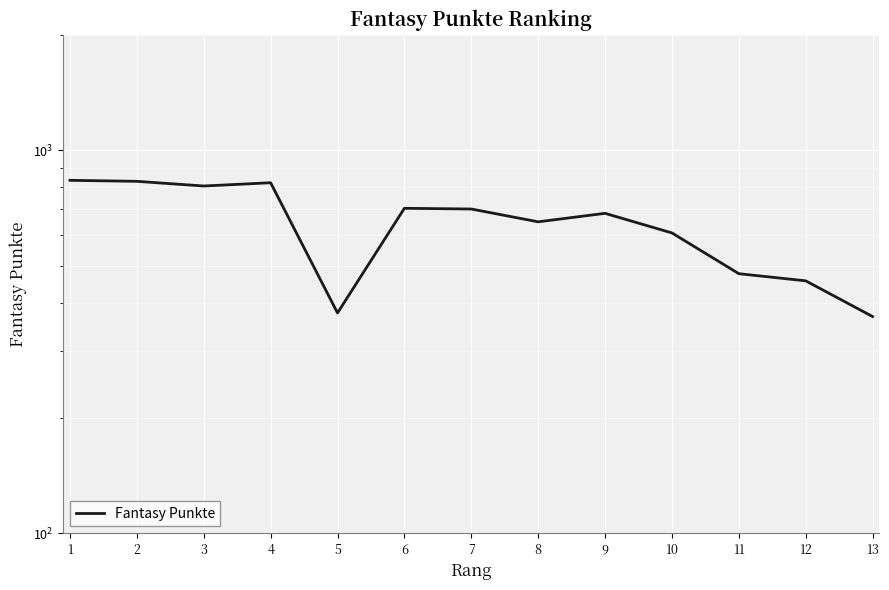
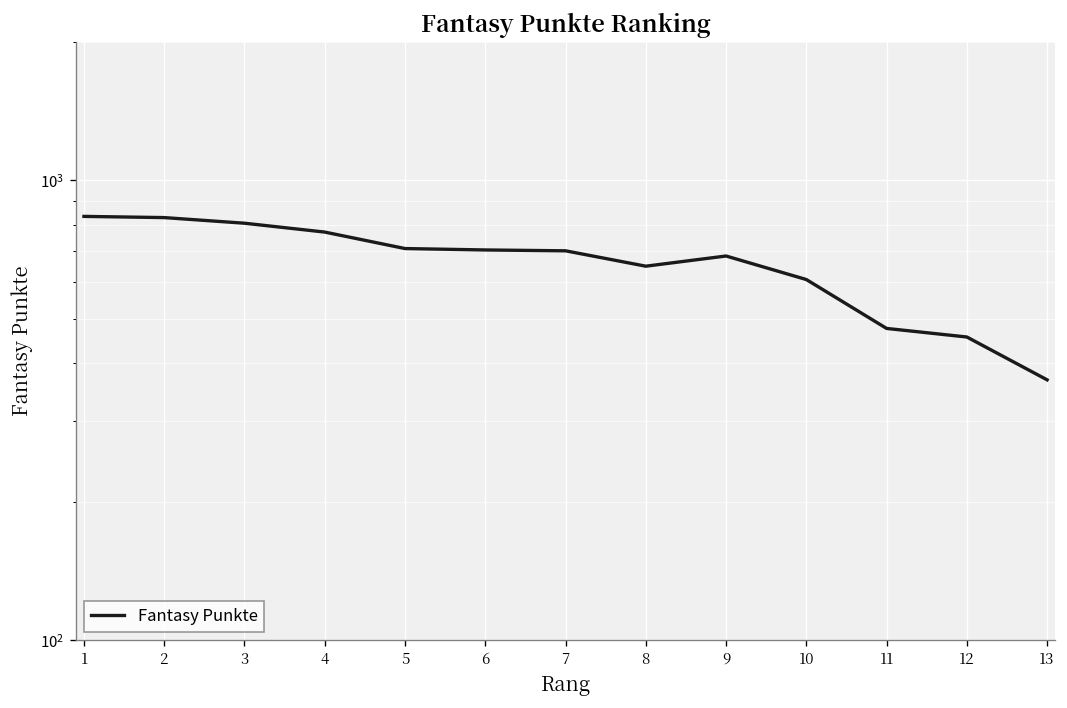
4: 820 -> 770
5: 380 -> 710
